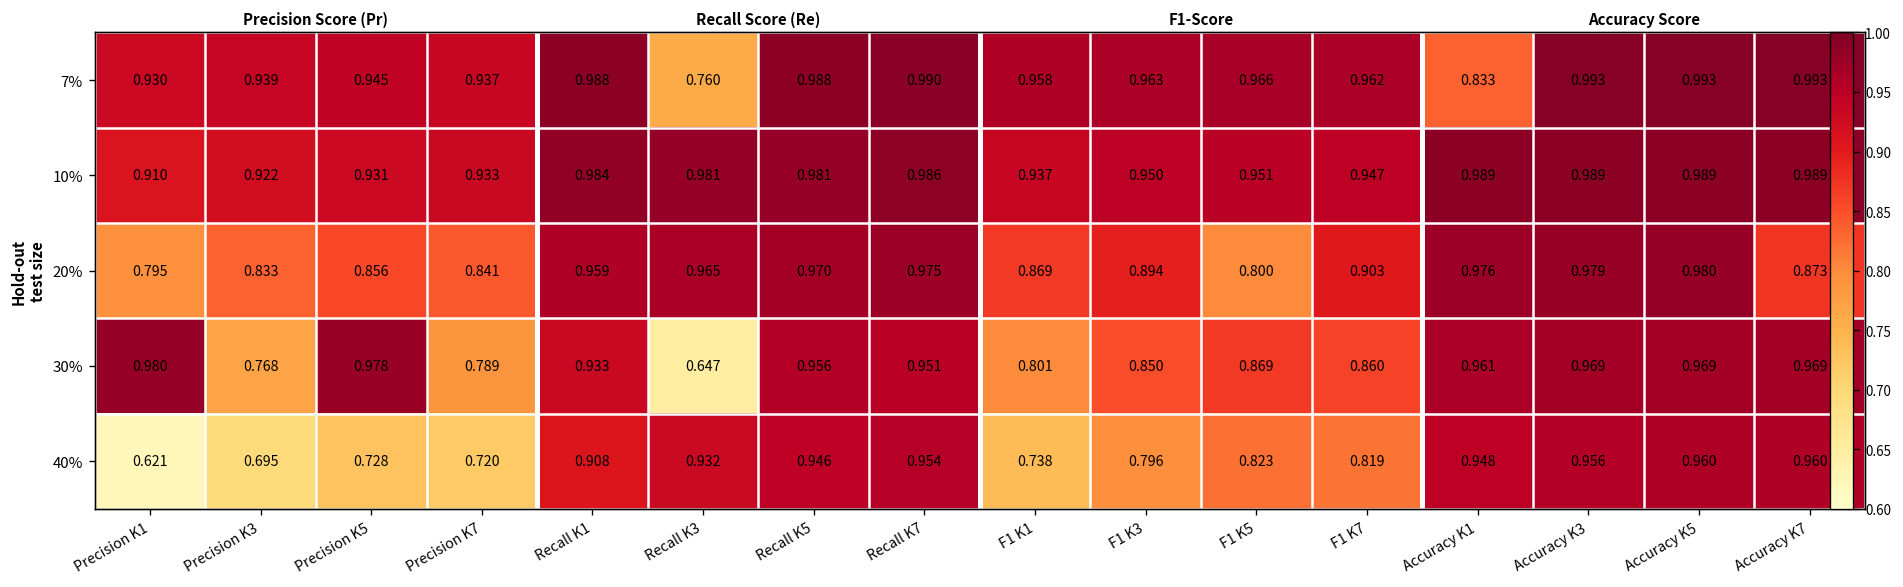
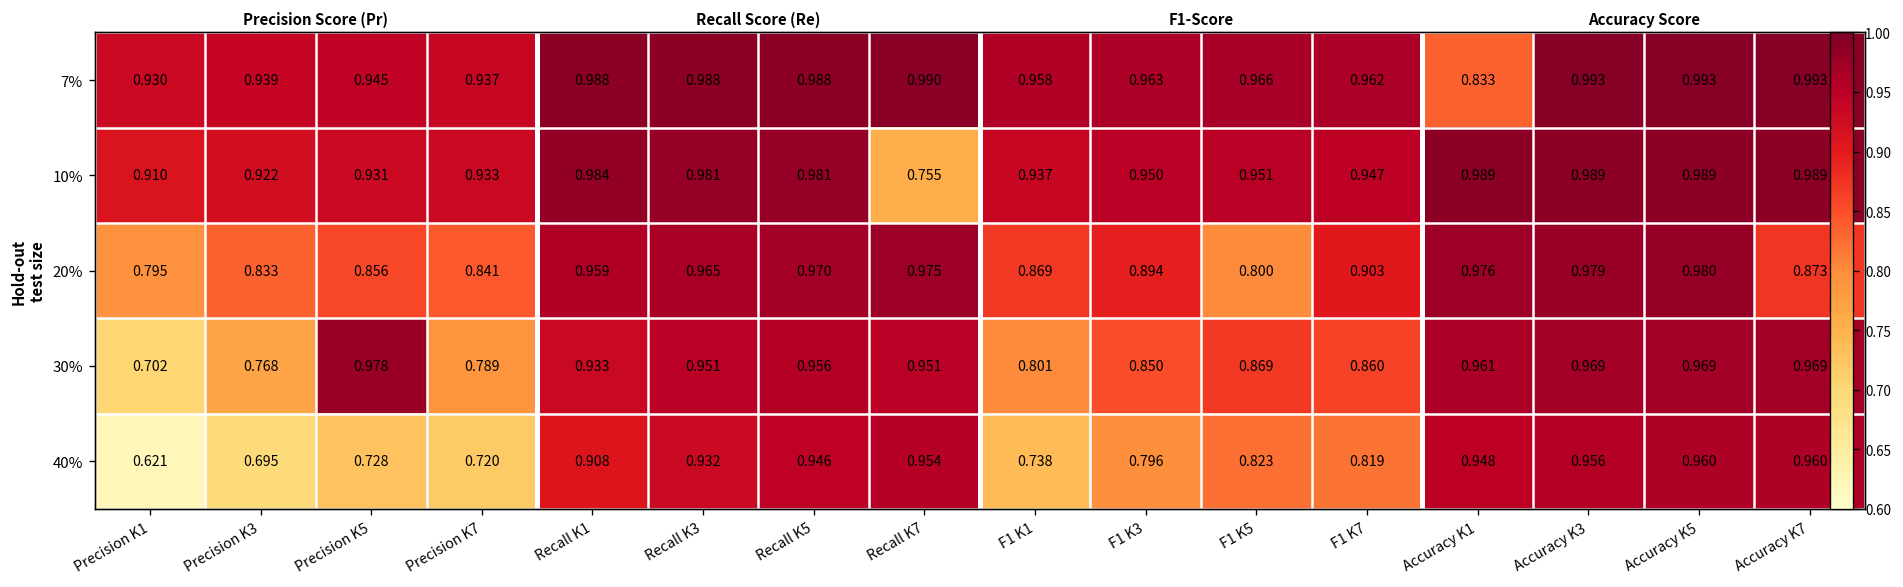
7%, Recall K3: 0.760 -> 0.988
10%, Recall K7: 0.986 -> 0.755
30%, Precision K1: 0.980 -> 0.702
30%, Recall K3: 0.647 -> 0.951
